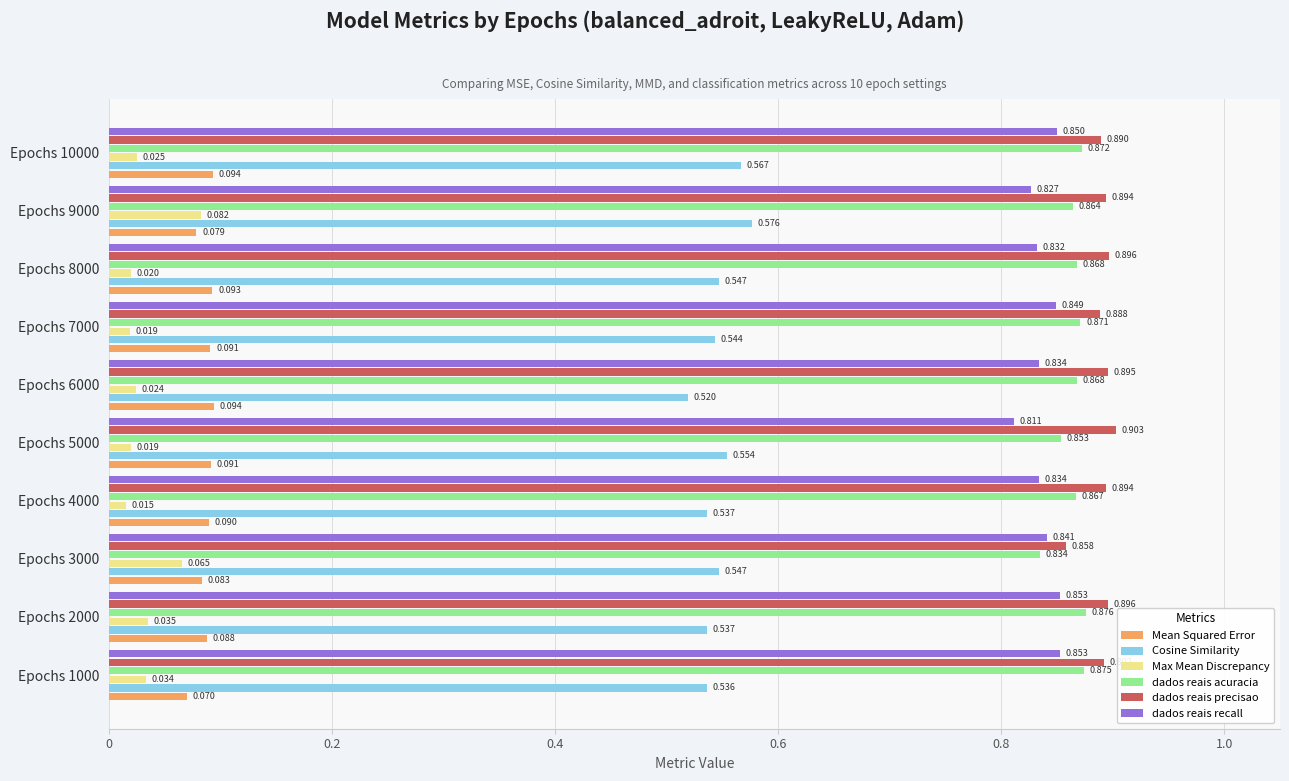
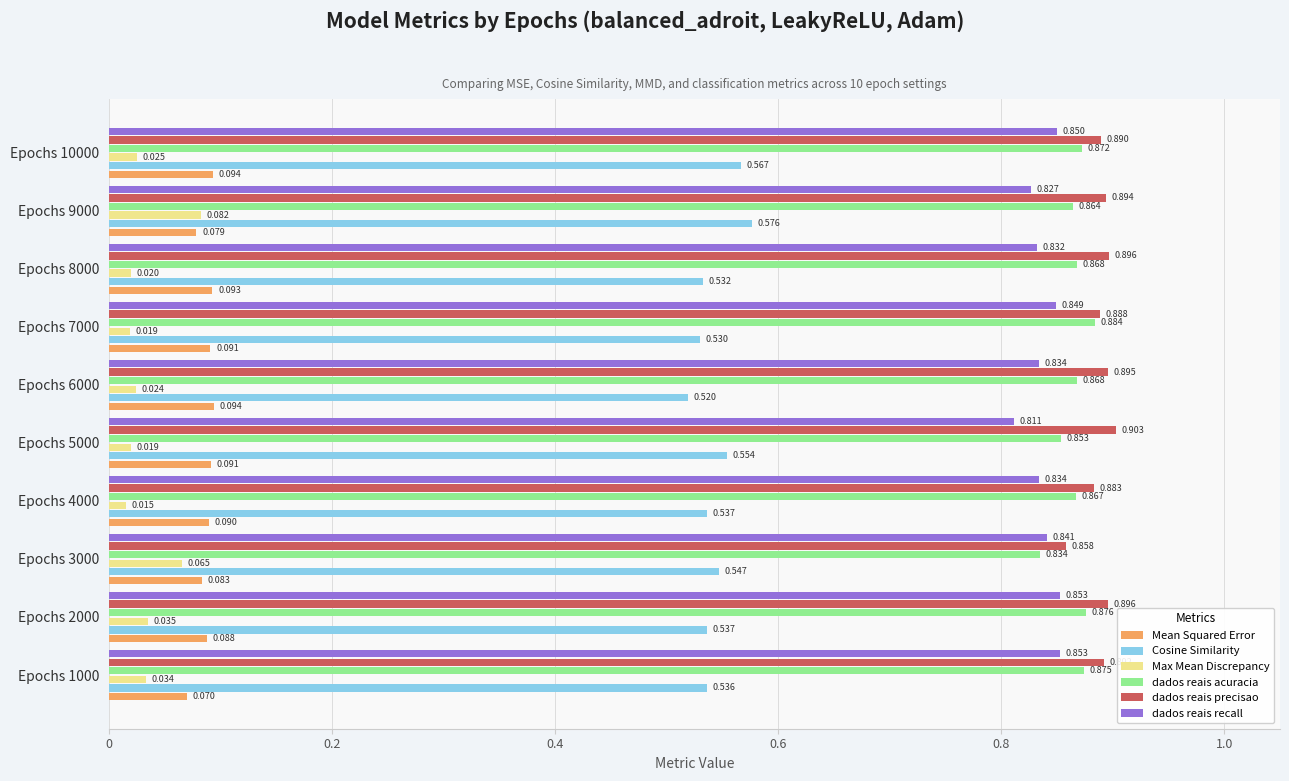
Cosine Similarity, Epochs 8000: 0.547 -> 0.532
dados reais acuracia, Epochs 7000: 0.871 -> 0.884
Cosine Similarity, Epochs 7000: 0.544 -> 0.530
dados reais precisao, Epochs 4000: 0.894 -> 0.883
